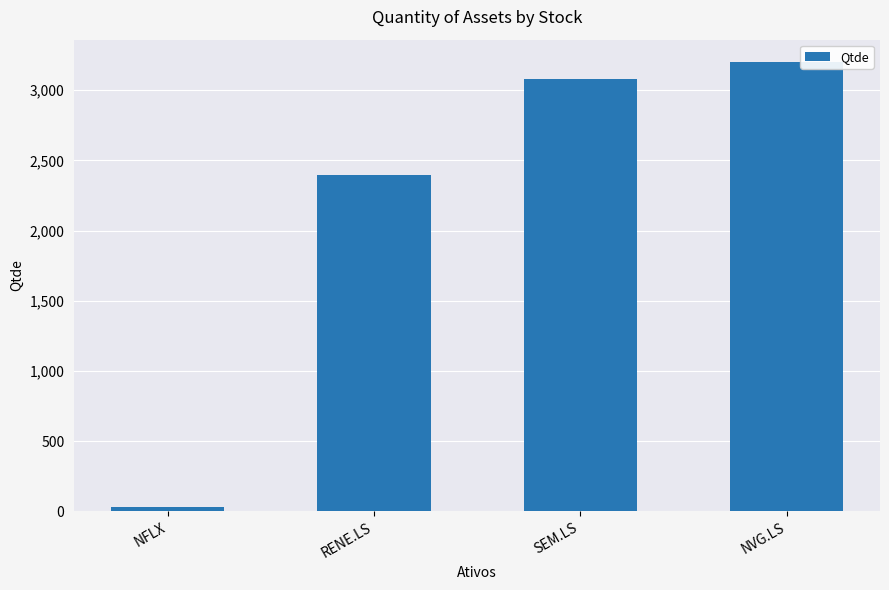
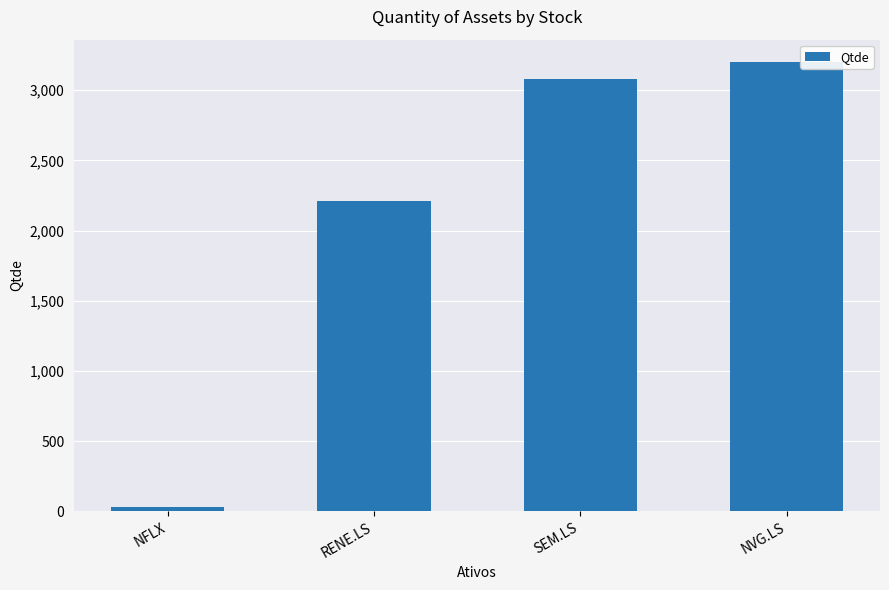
RENE.LS: 2,400 -> 2,210
